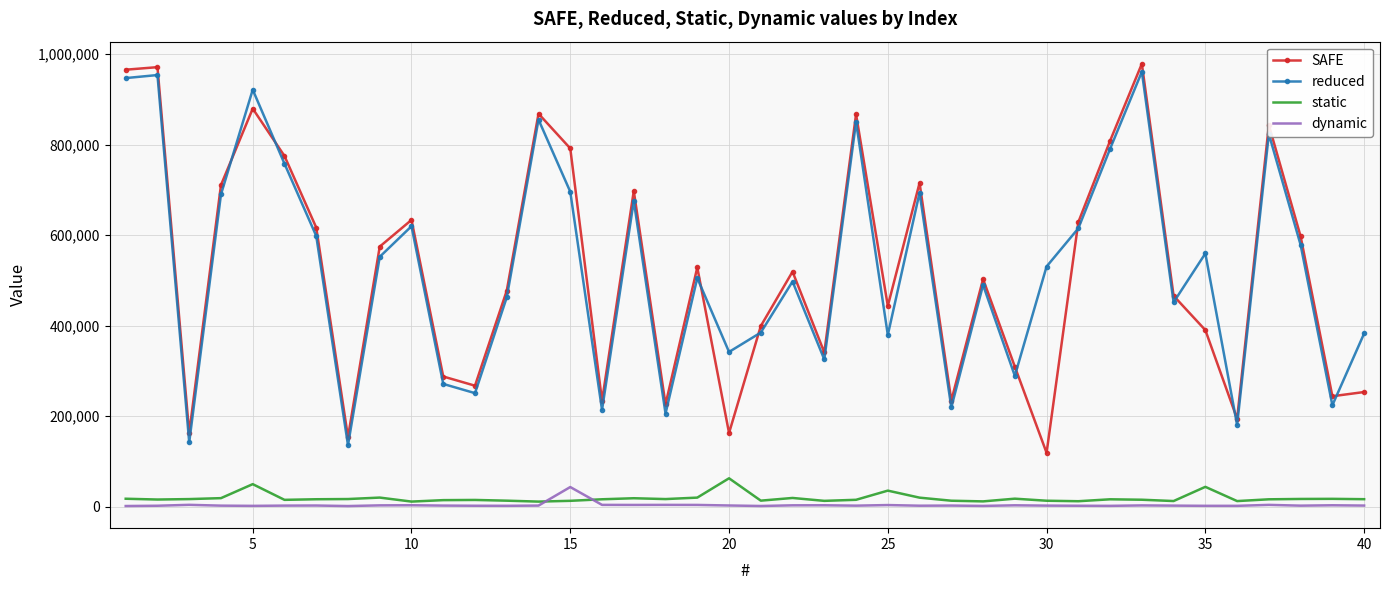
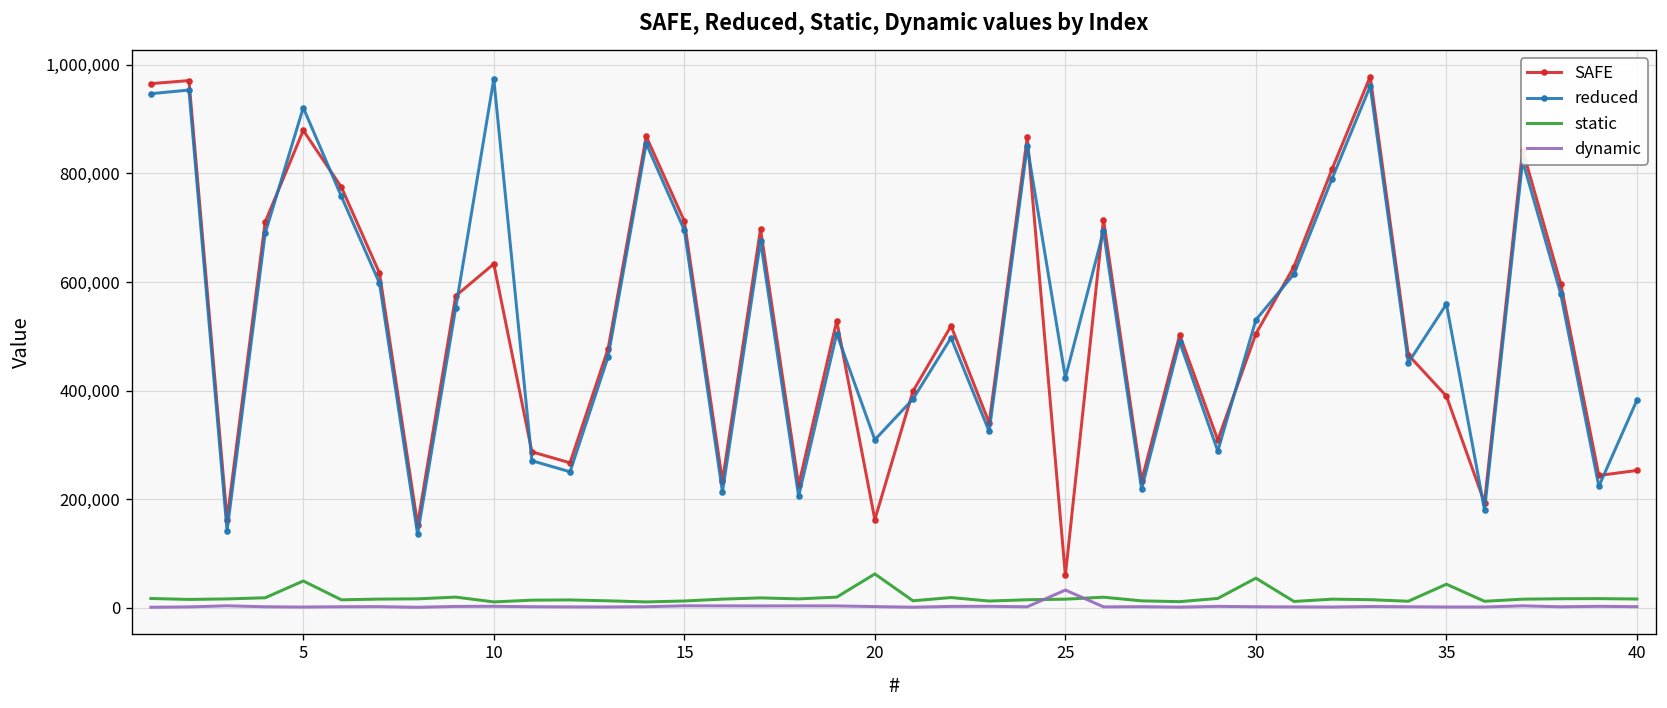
reduced, 10: 620,000 -> 970,000
SAFE, 15: 790,000 -> 710,000
dynamic, 15: 40,000 -> 0
reduced, 20: 340,000 -> 310,000
SAFE, 25: 440,000 -> 60,000
reduced, 25: 380,000 -> 420,000
static, 25: 40,000 -> 20,000
dynamic, 25: 0 -> 30,000
SAFE, 30: 120,000 -> 500,000
static, 30: 10,000 -> 50,000
